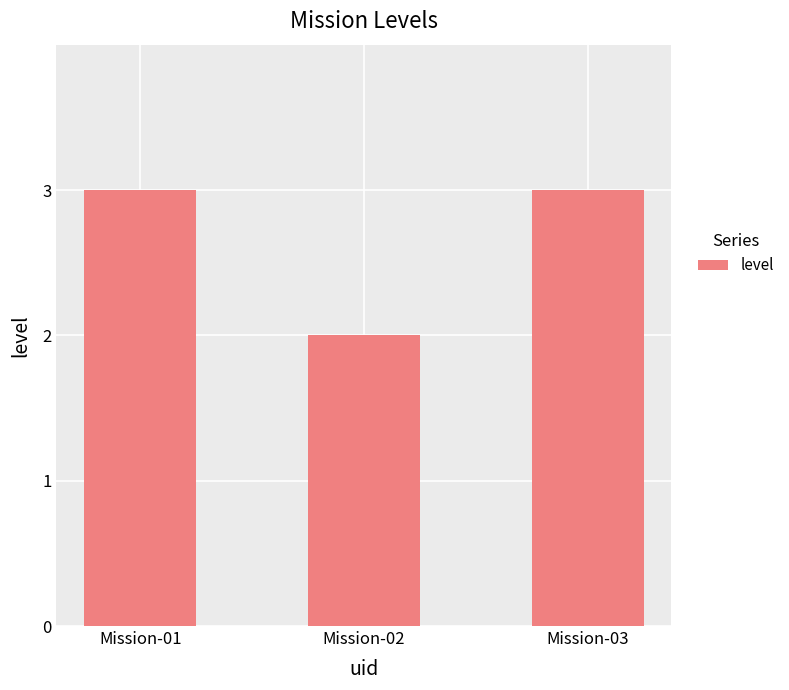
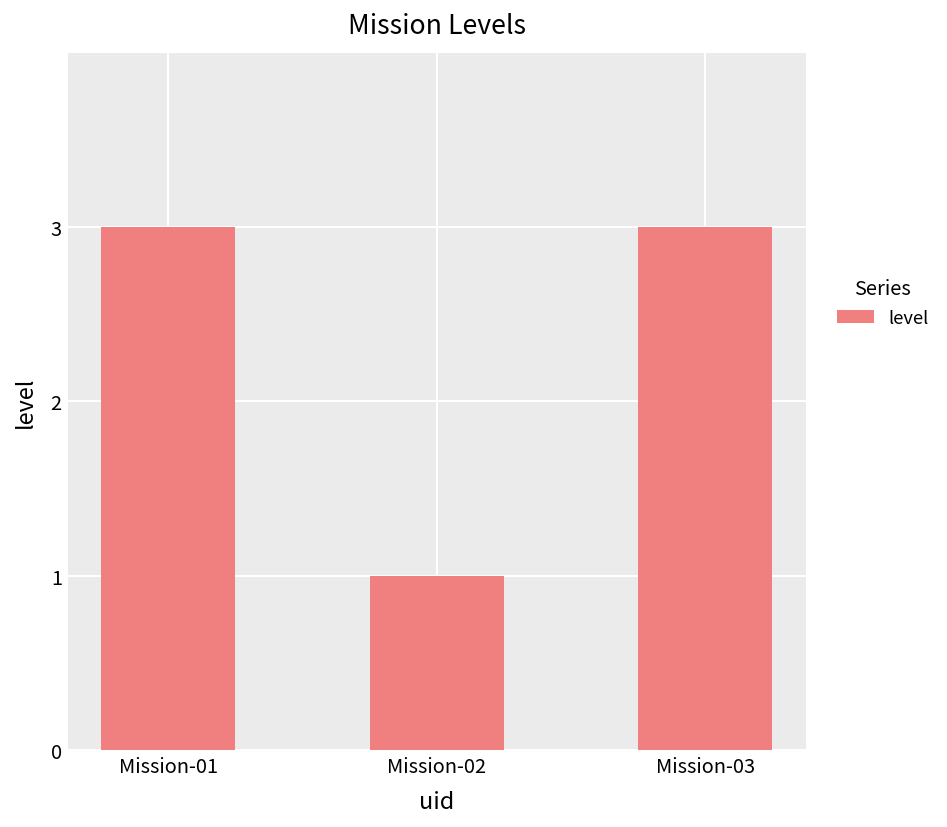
Mission-02: 2 -> 1
